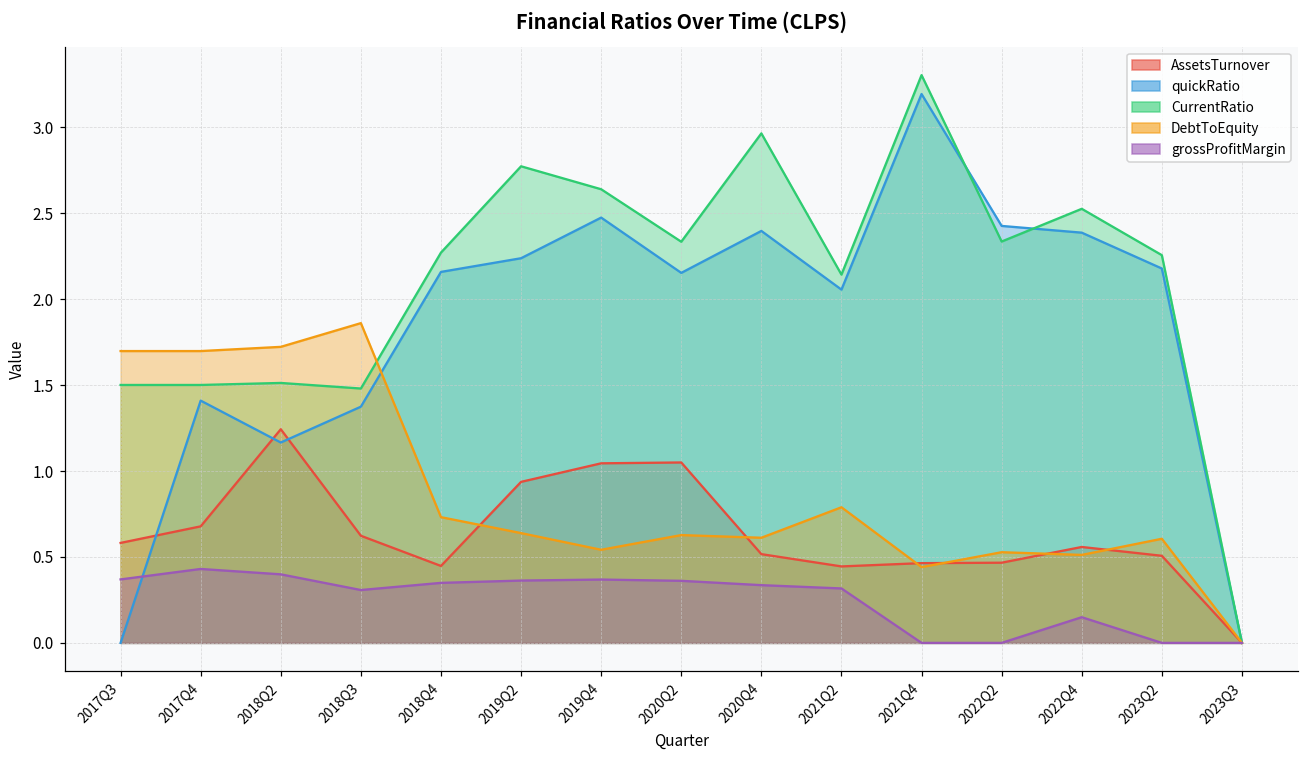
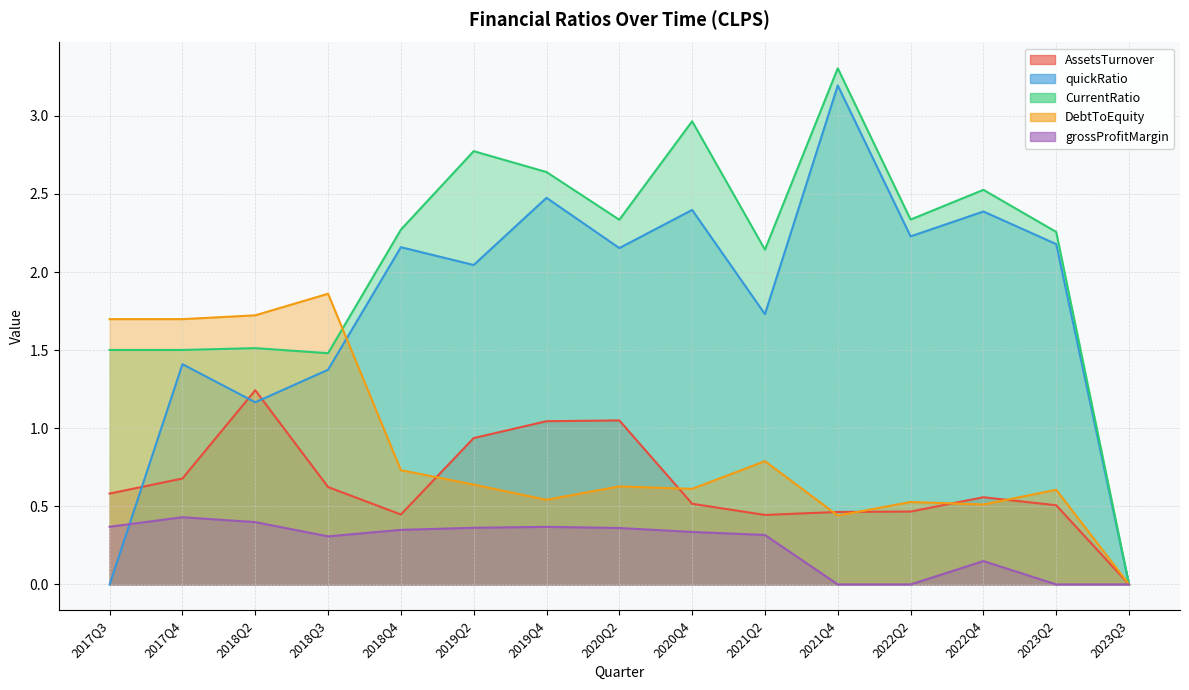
quickRatio, 2019Q2: 2.24 -> 2.05
quickRatio, 2021Q2: 2.06 -> 1.73
quickRatio, 2022Q2: 2.43 -> 2.23
